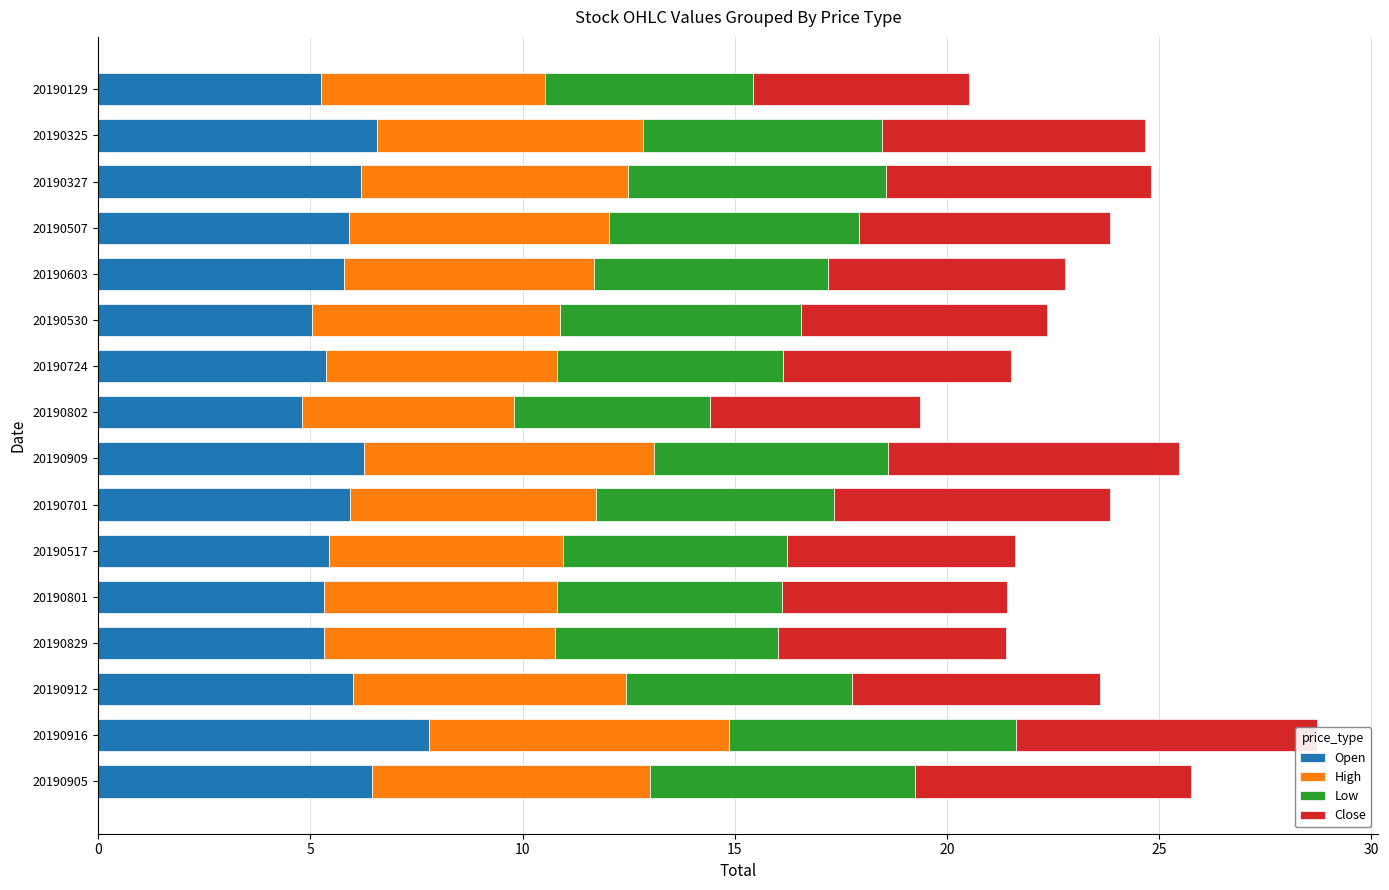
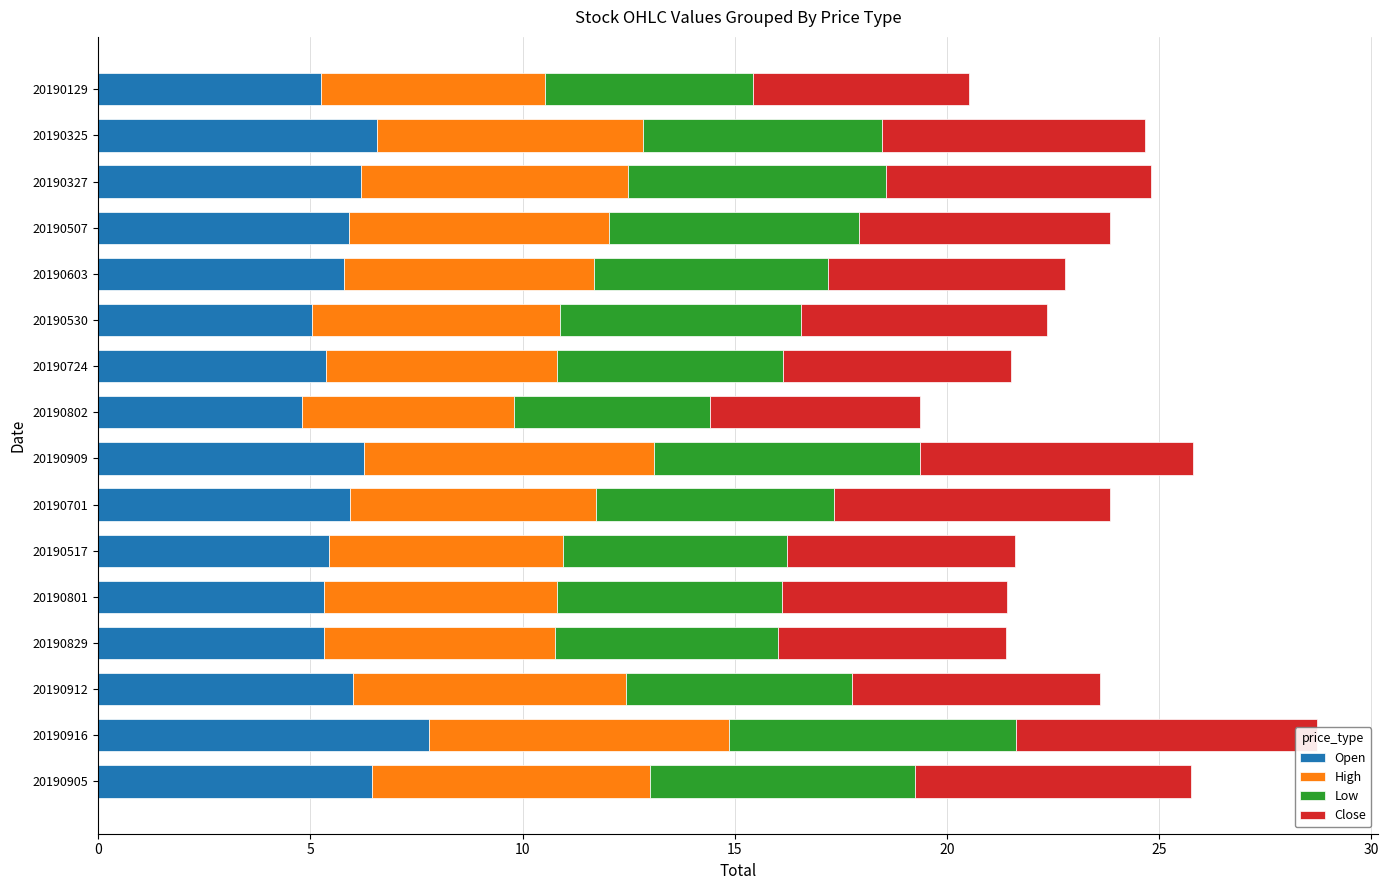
Low, 20190909: 5.5 -> 6.3
Close, 20190909: 6.8 -> 6.4
